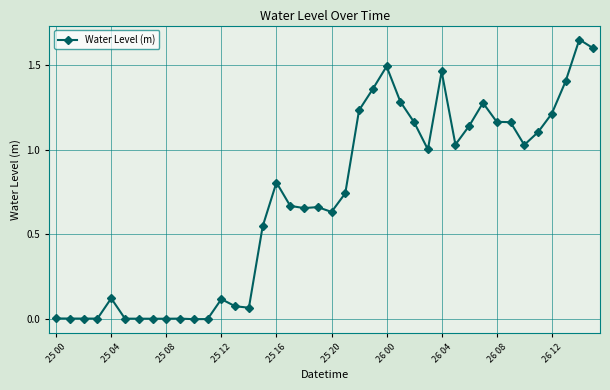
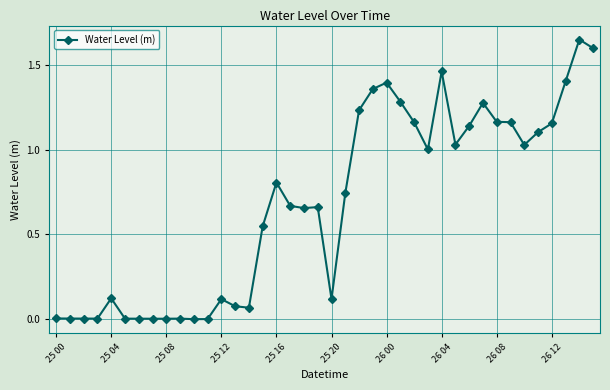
25 20: 0.63 -> 0.12
26 00: 1.49 -> 1.40
26 12: 1.21 -> 1.16
